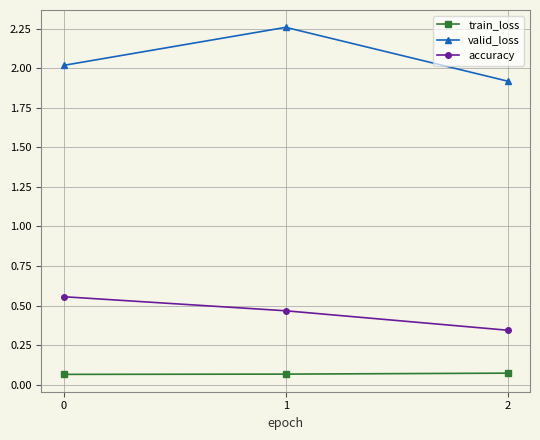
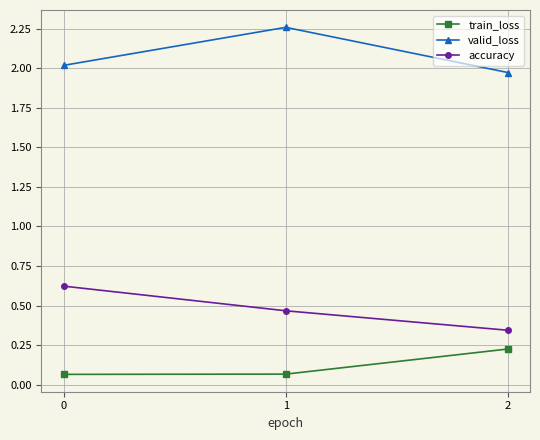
accuracy, 0: 0.56 -> 0.62
train_loss, 2: 0.07 -> 0.22
valid_loss, 2: 1.92 -> 1.97
